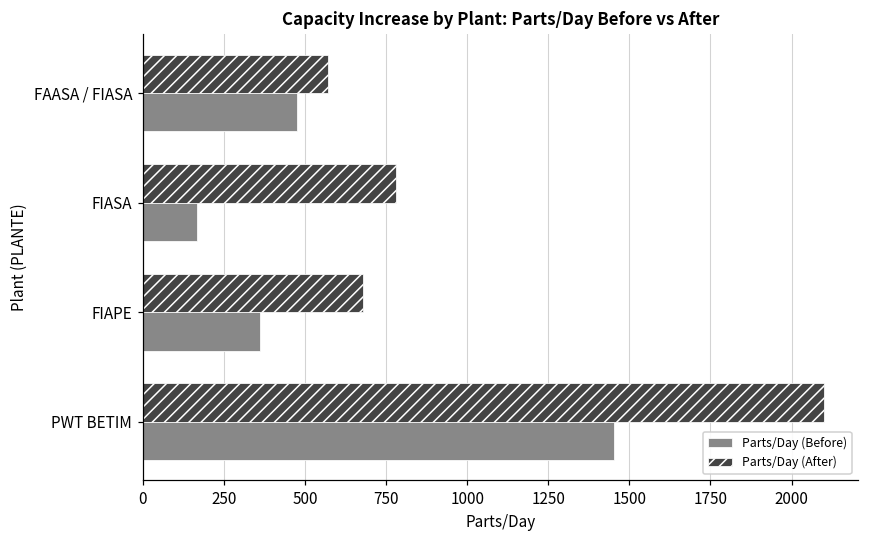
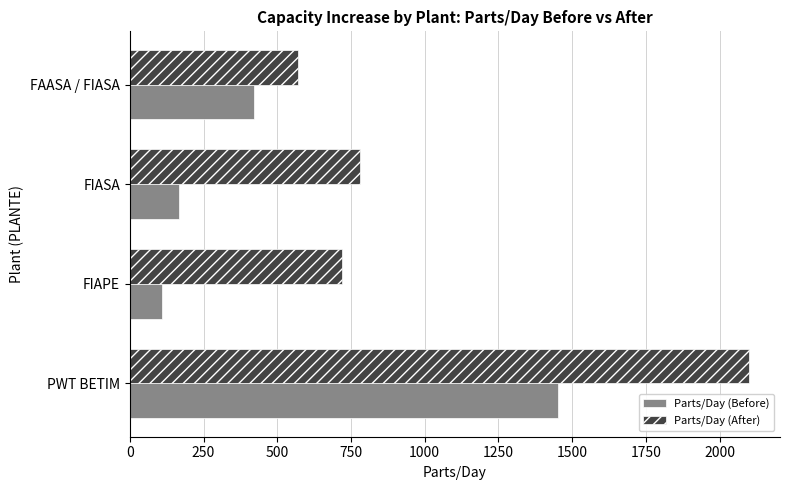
Parts/Day (Before), FAASA / FIASA: 480 -> 420
Parts/Day (After), FIAPE: 680 -> 720
Parts/Day (Before), FIAPE: 360 -> 110
